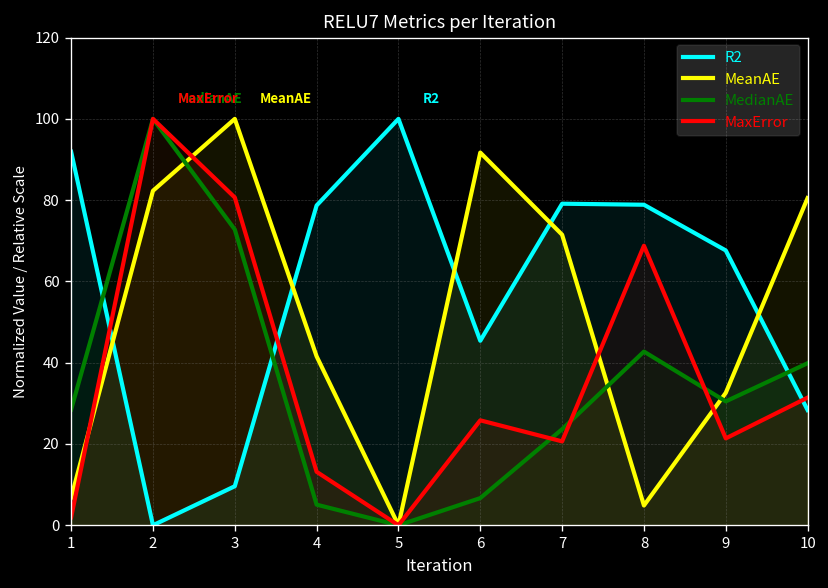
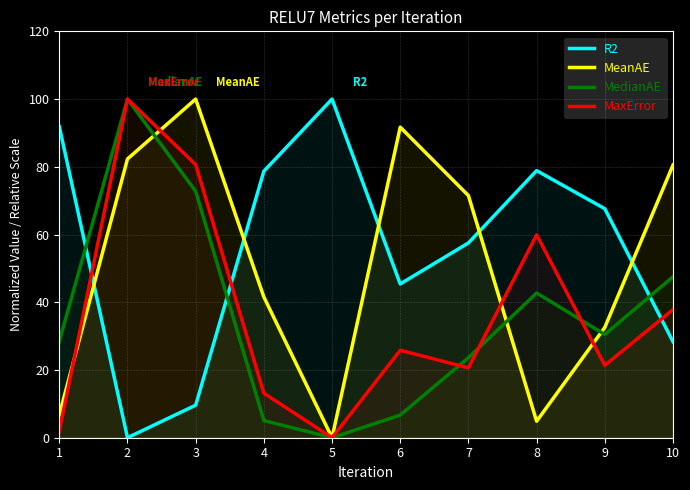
R2, 7: 79 -> 58
MaxError, 8: 69 -> 60
MedianAE, 10: 40 -> 48
MaxError, 10: 31 -> 38
